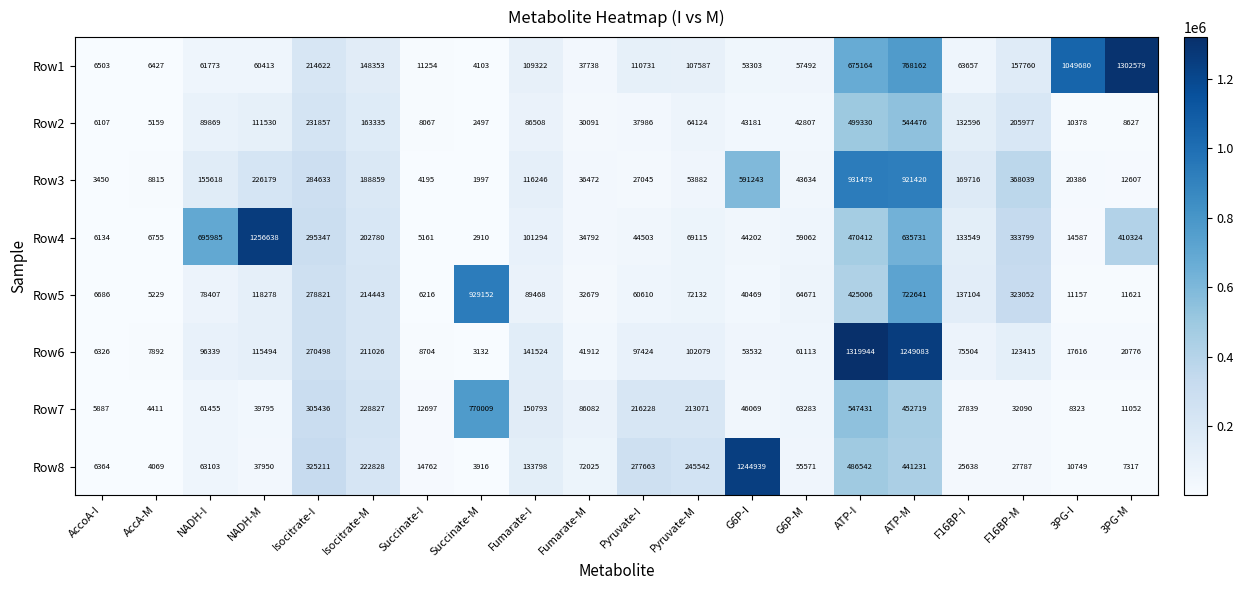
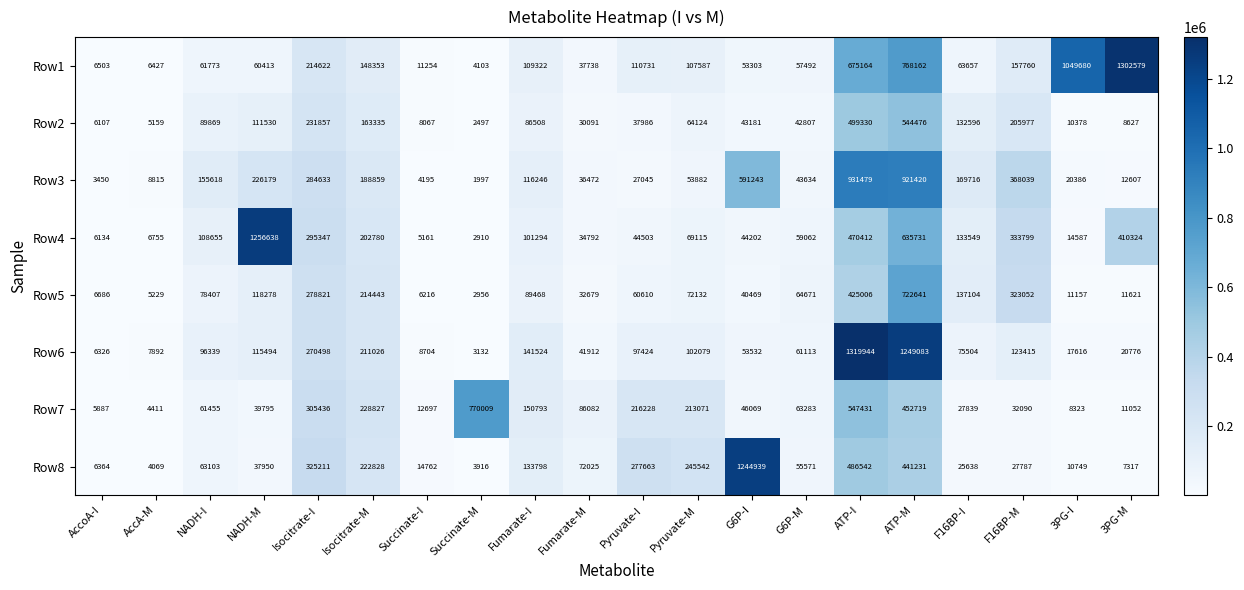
Row4, NADH-I: 695985 -> 108655
Row5, Succinate-M: 929152 -> 2956
